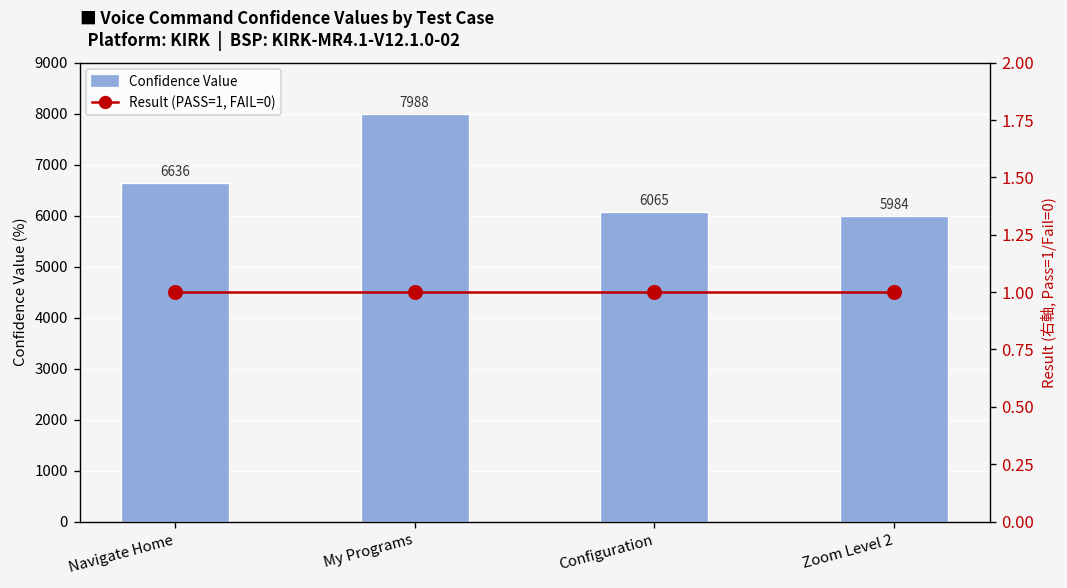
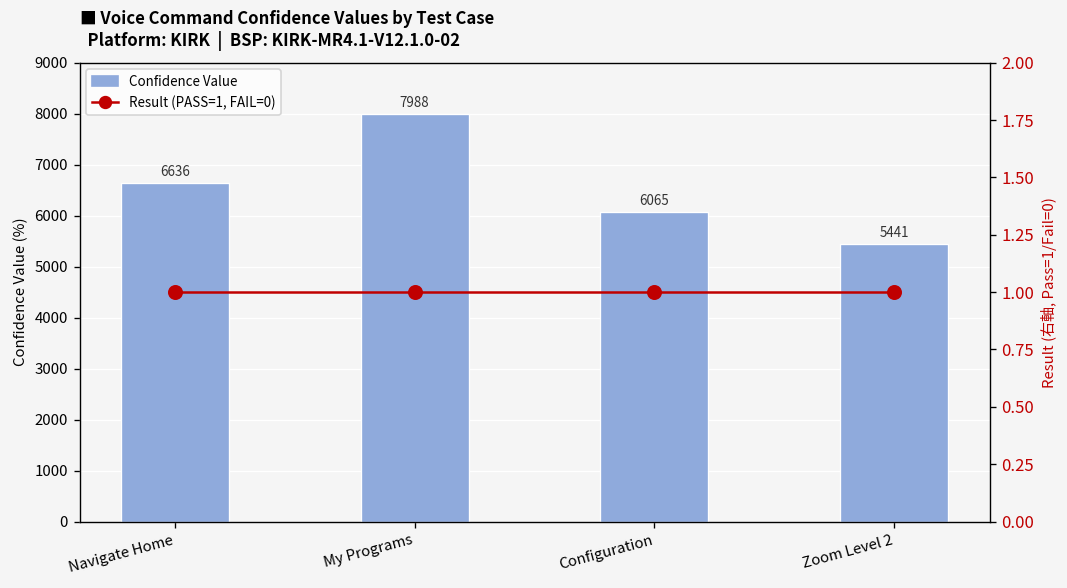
Confidence Value, Zoom Level 2: 5984 -> 5441
